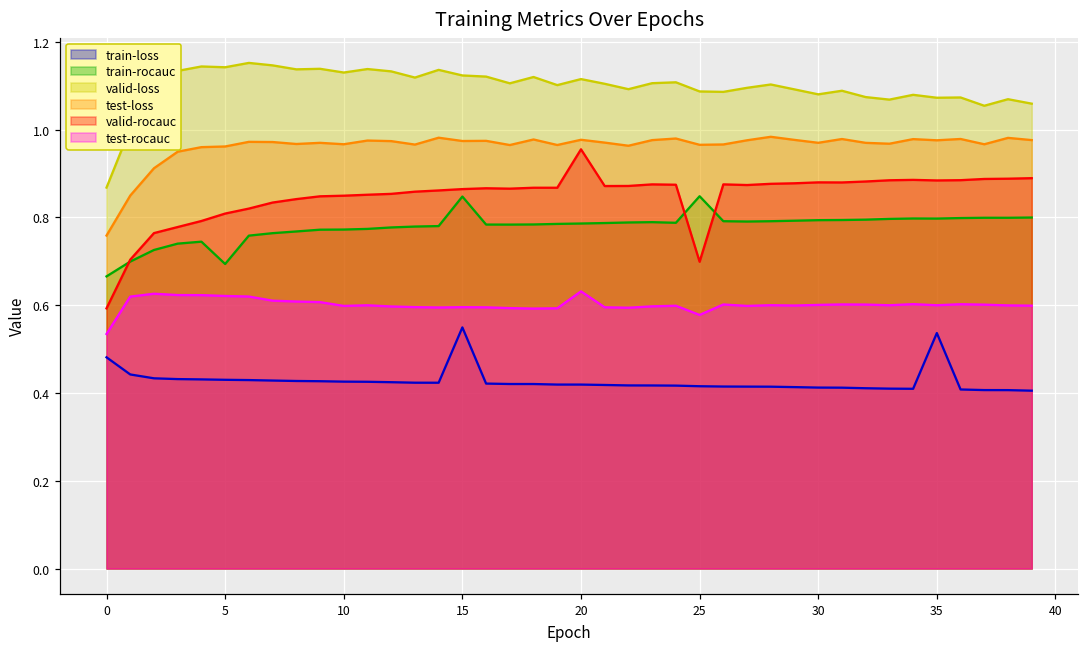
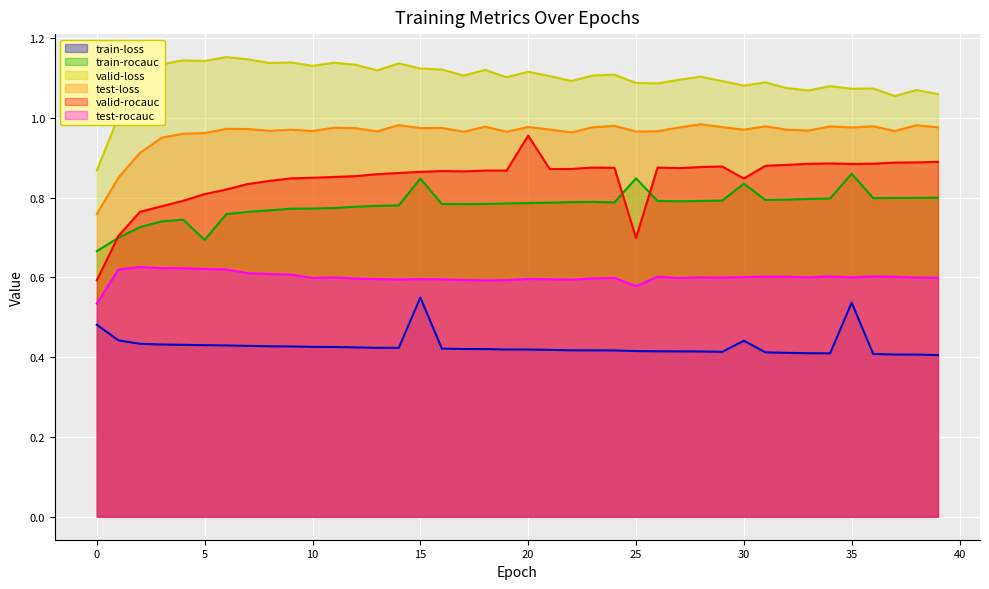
test-rocauc, 20: 0.63 -> 0.60
train-loss, 30: 0.41 -> 0.44
train-rocauc, 30: 0.79 -> 0.83
valid-rocauc, 30: 0.88 -> 0.85
train-rocauc, 35: 0.80 -> 0.86
